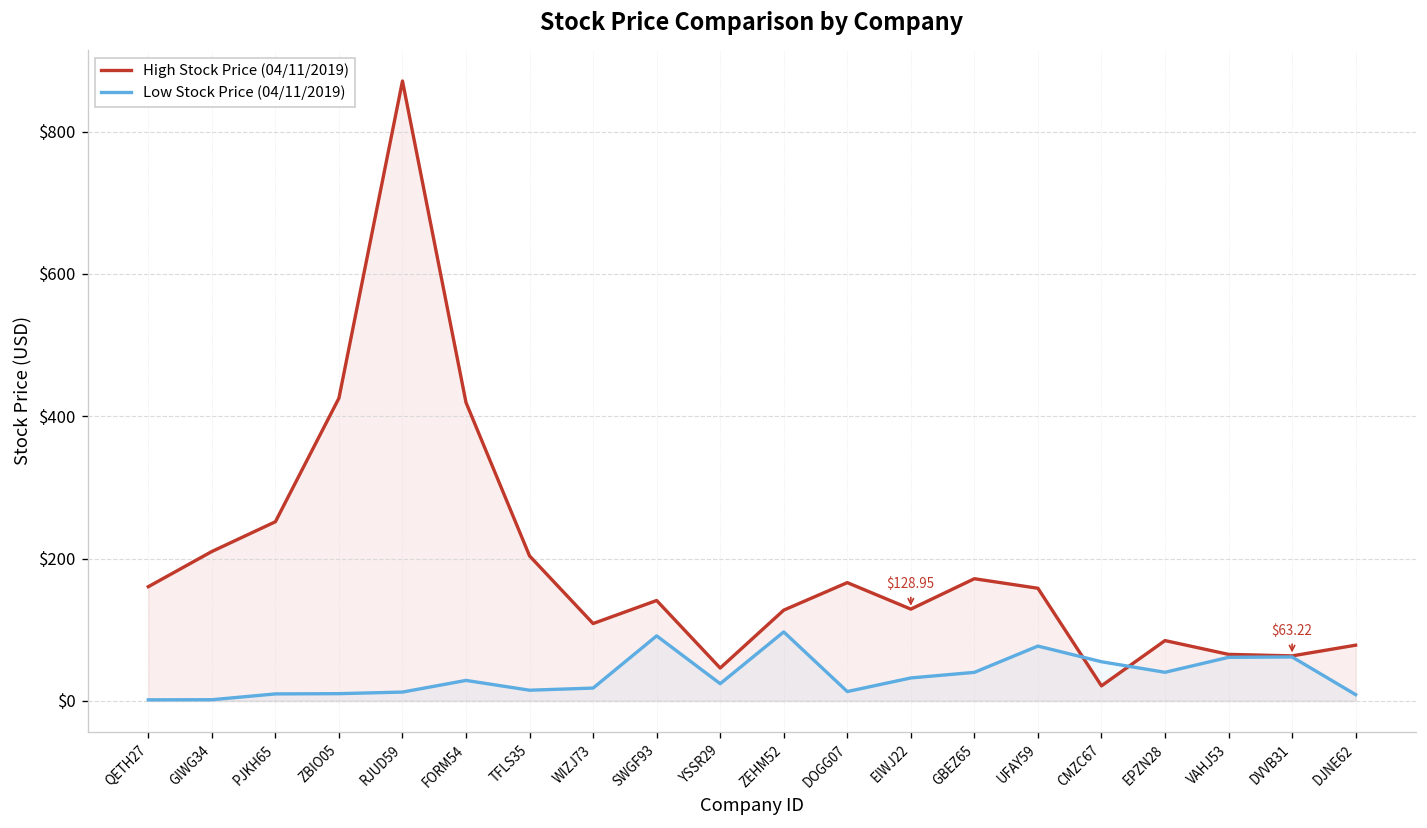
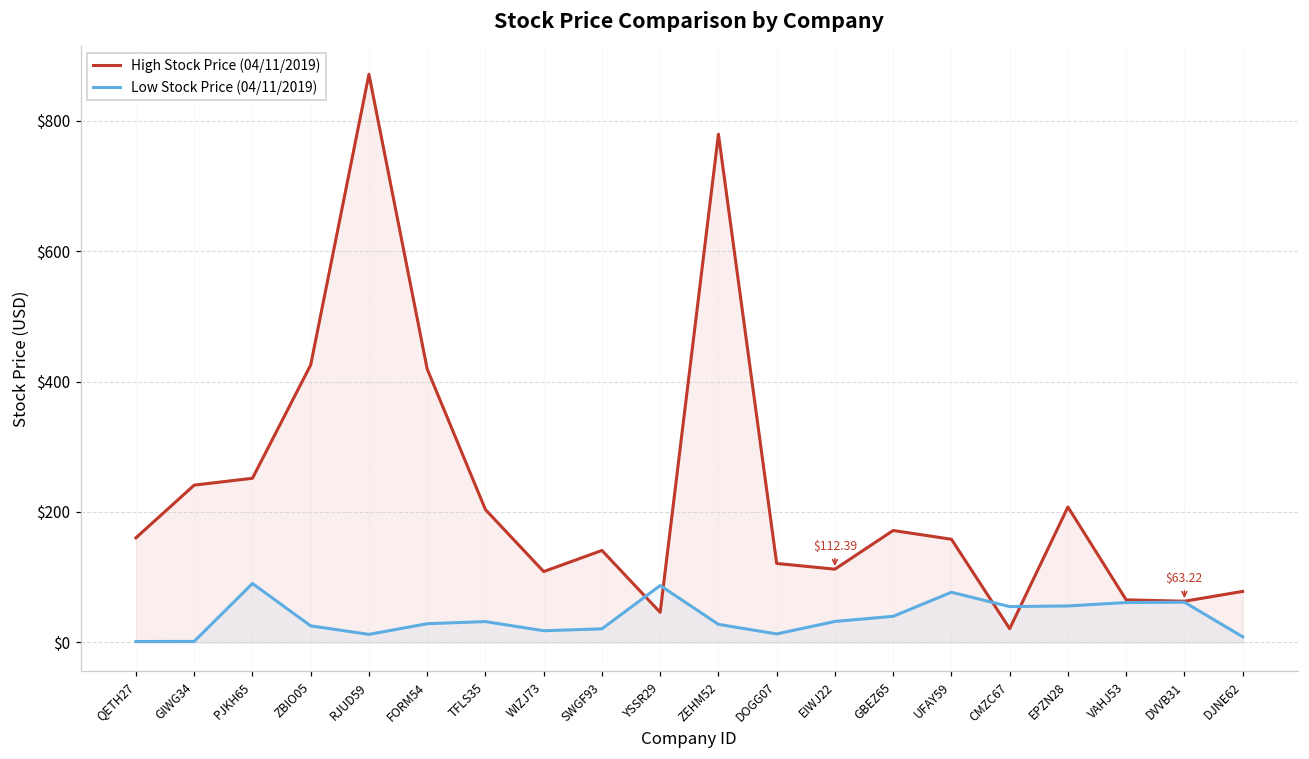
High Stock Price (04/11/2019), GIWG34: $210 -> $240
Low Stock Price (04/11/2019), PJKH65: $10 -> $90
Low Stock Price (04/11/2019), ZBIO05: $10 -> $30
Low Stock Price (04/11/2019), TFLS35: $10 -> $30
Low Stock Price (04/11/2019), SWGF93: $90 -> $20
Low Stock Price (04/11/2019), YSSR29: $20 -> $90
High Stock Price (04/11/2019), ZEHM52: $130 -> $780
Low Stock Price (04/11/2019), ZEHM52: $100 -> $30
High Stock Price (04/11/2019), DOGG07: $170 -> $120
High Stock Price (04/11/2019), EIWJ22: $128.95 -> $112.39
High Stock Price (04/11/2019), EPZN28: $80 -> $210
Low Stock Price (04/11/2019), EPZN28: $40 -> $60
